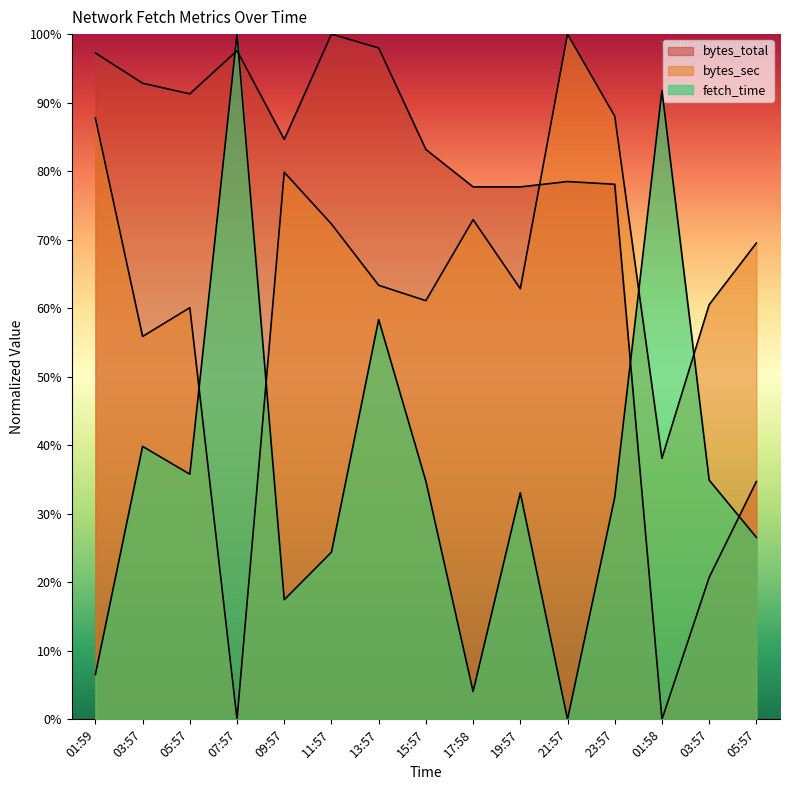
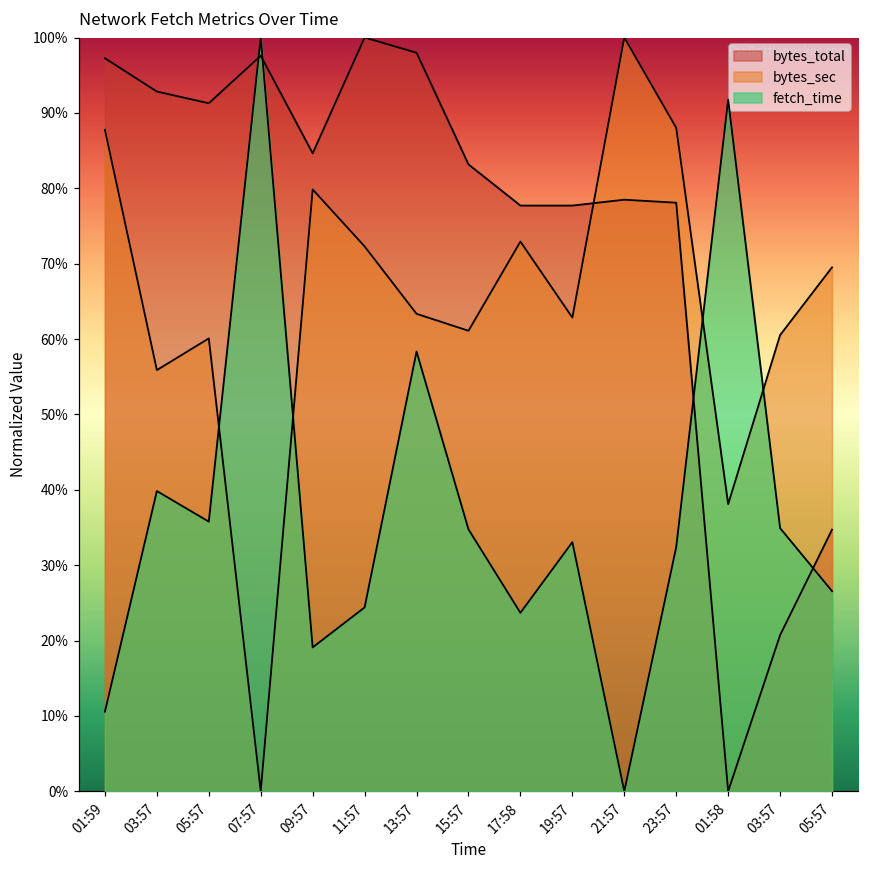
fetch_time, 01:59: 7% -> 11%
fetch_time, 09:57: 17% -> 19%
fetch_time, 17:58: 4% -> 24%
